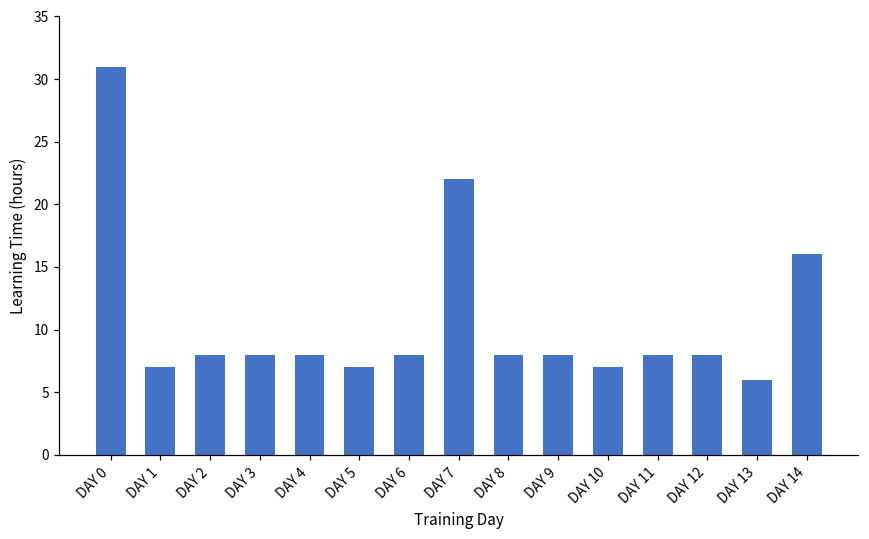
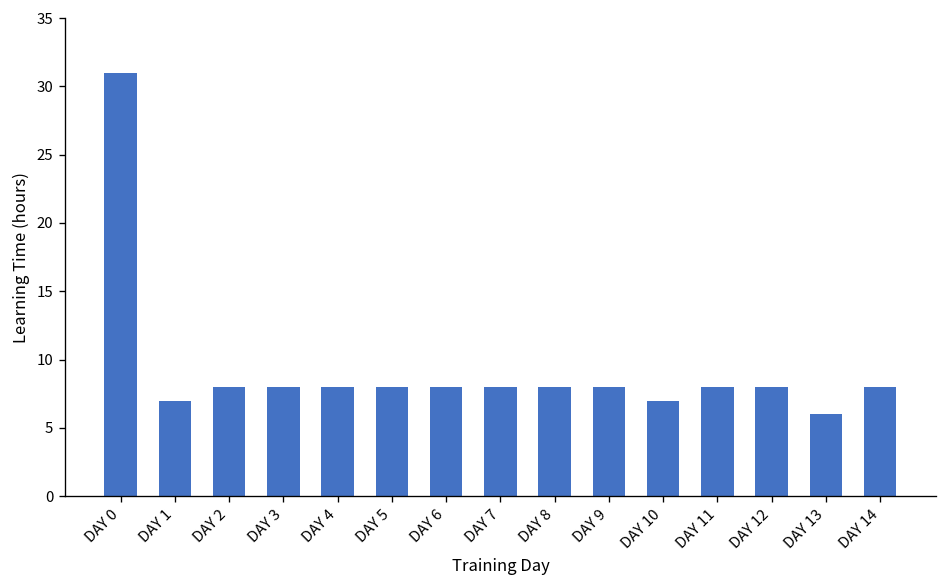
DAY 5: 7 -> 8
DAY 7: 22 -> 8
DAY 14: 16 -> 8
